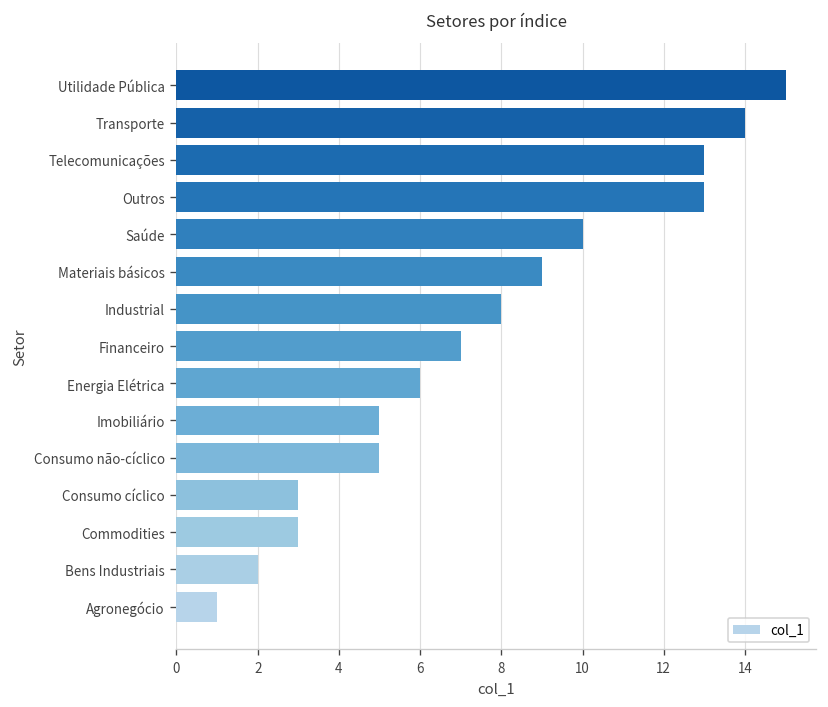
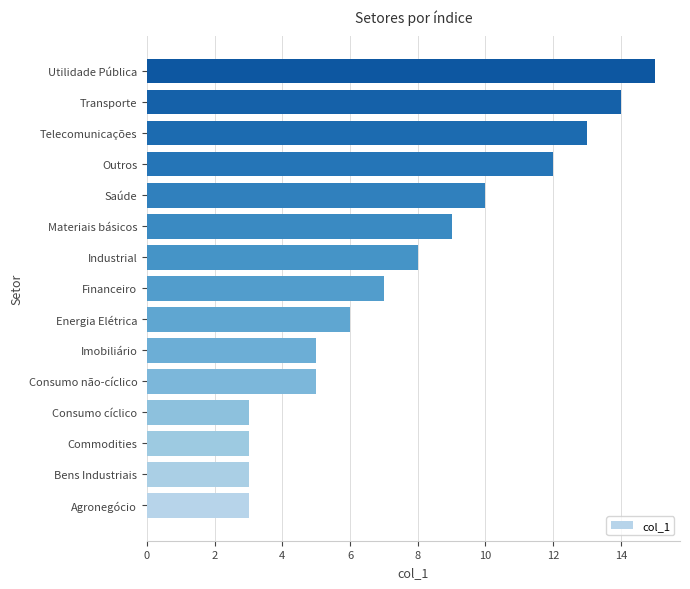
Outros: 13 -> 12
Bens Industriais: 2 -> 3
Agronegócio: 1 -> 3
